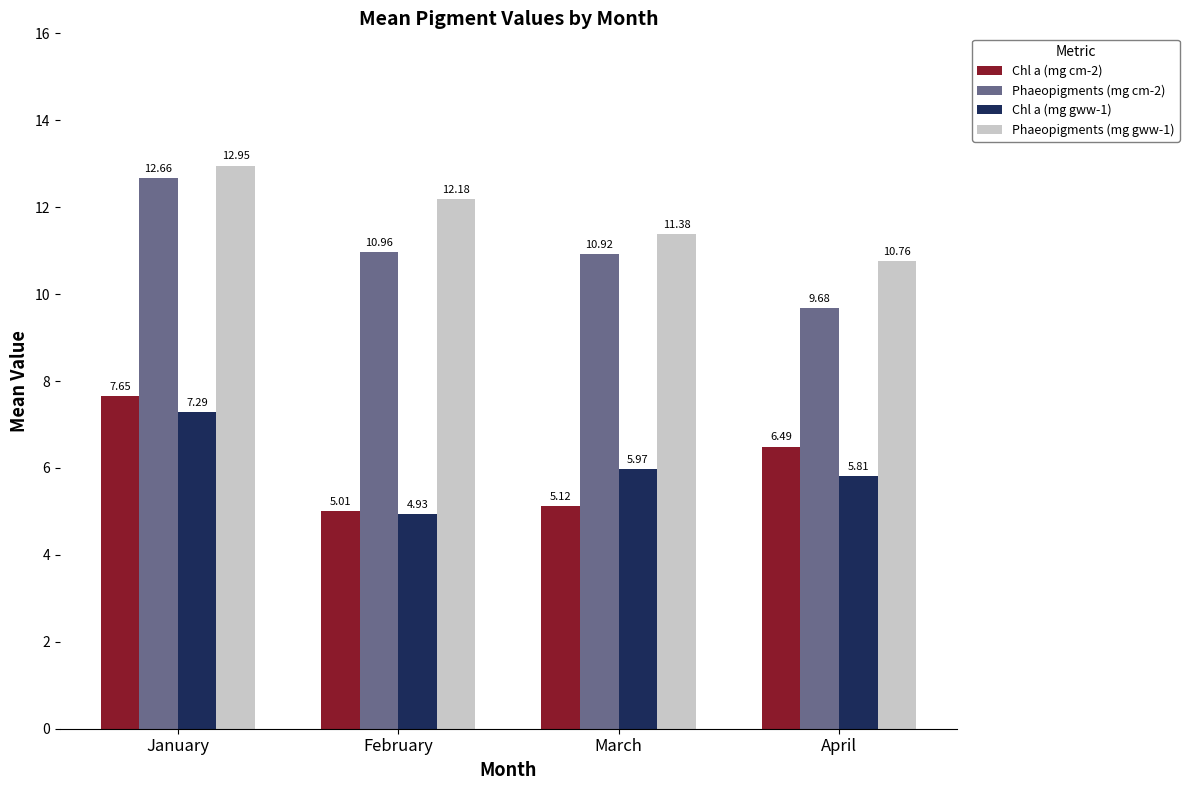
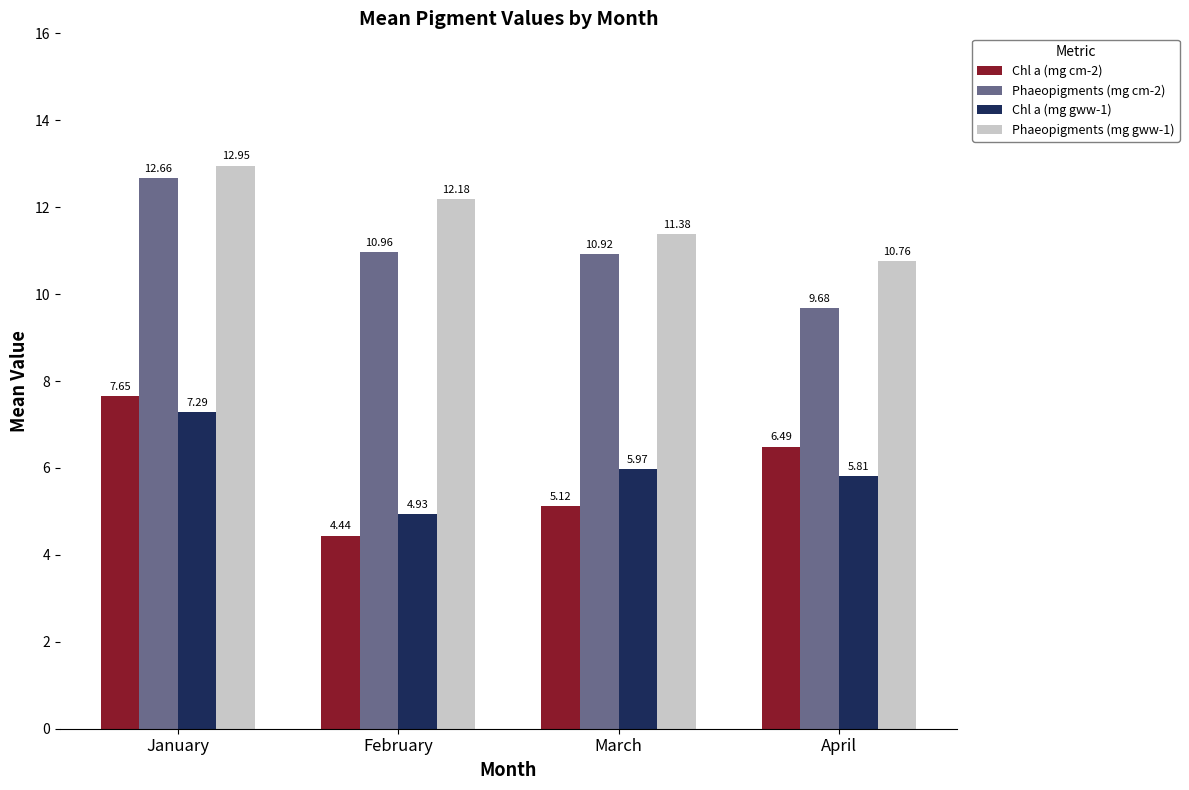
Chl a (mg cm-2), February: 5.01 -> 4.44
